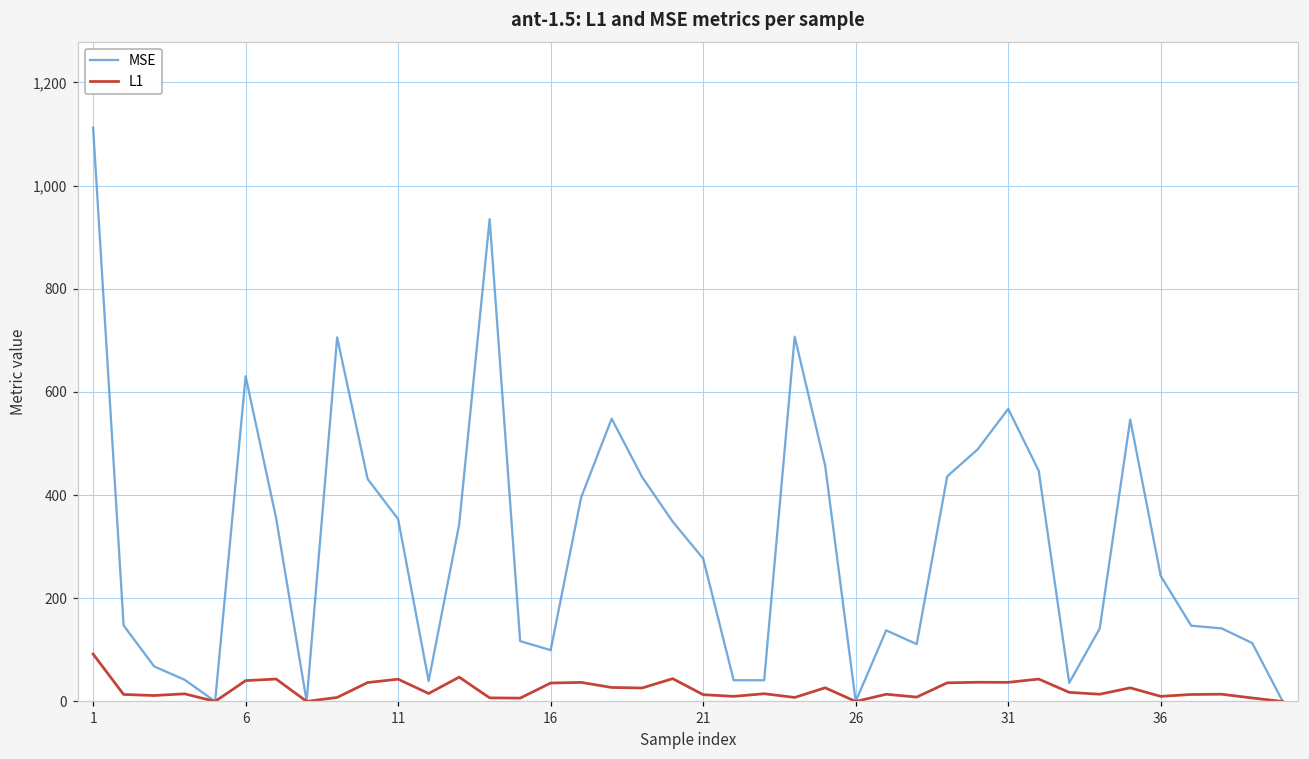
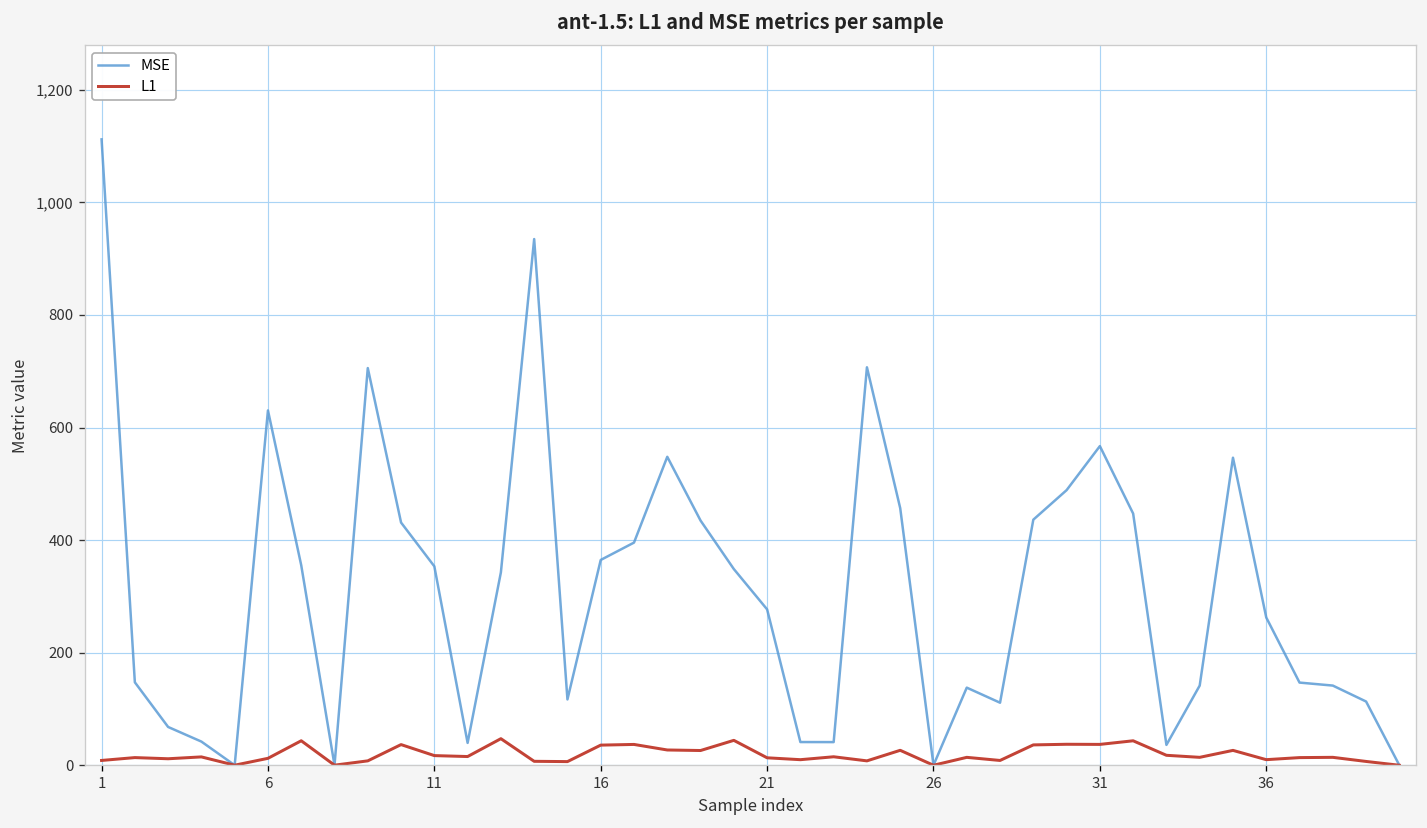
L1, 1: 90 -> 10
L1, 6: 40 -> 10
L1, 11: 40 -> 20
MSE, 16: 100 -> 360
MSE, 36: 240 -> 260
